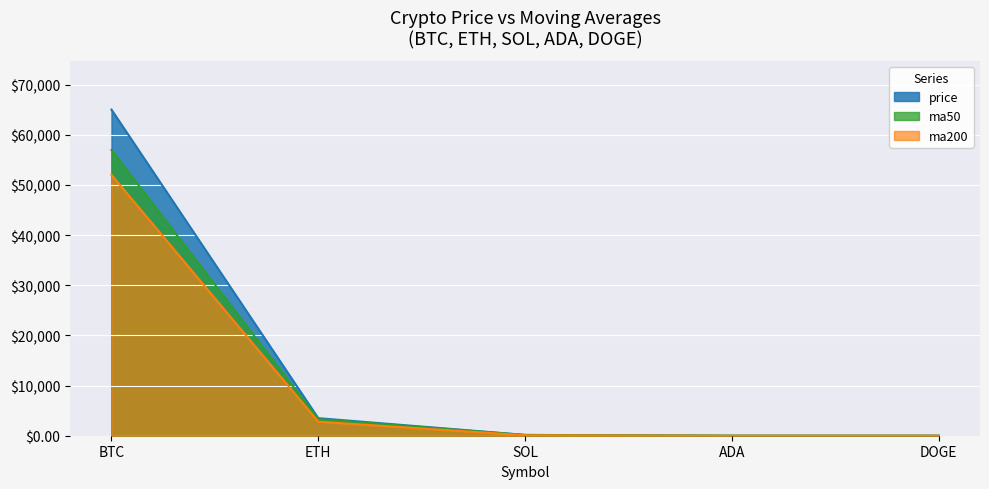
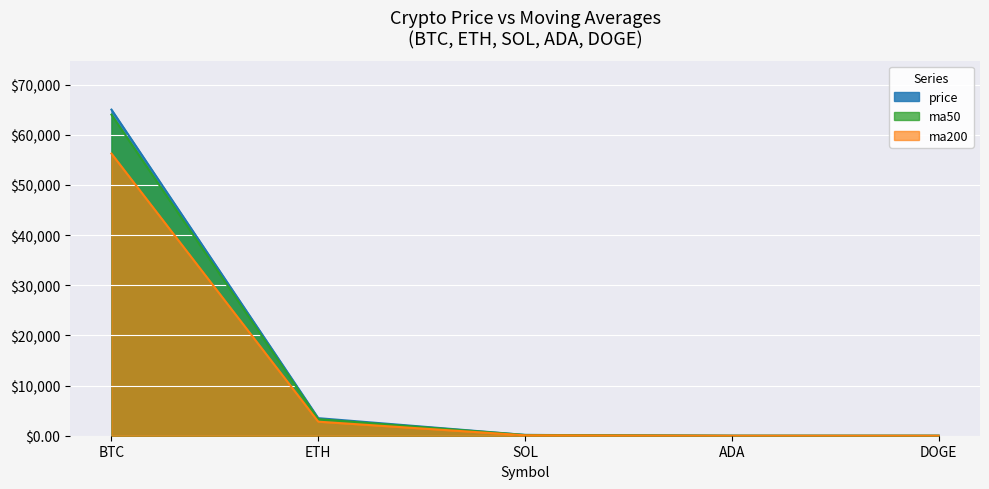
ma50, BTC: $57,000 -> $64,000
ma200, BTC: $52,000 -> $56,000
